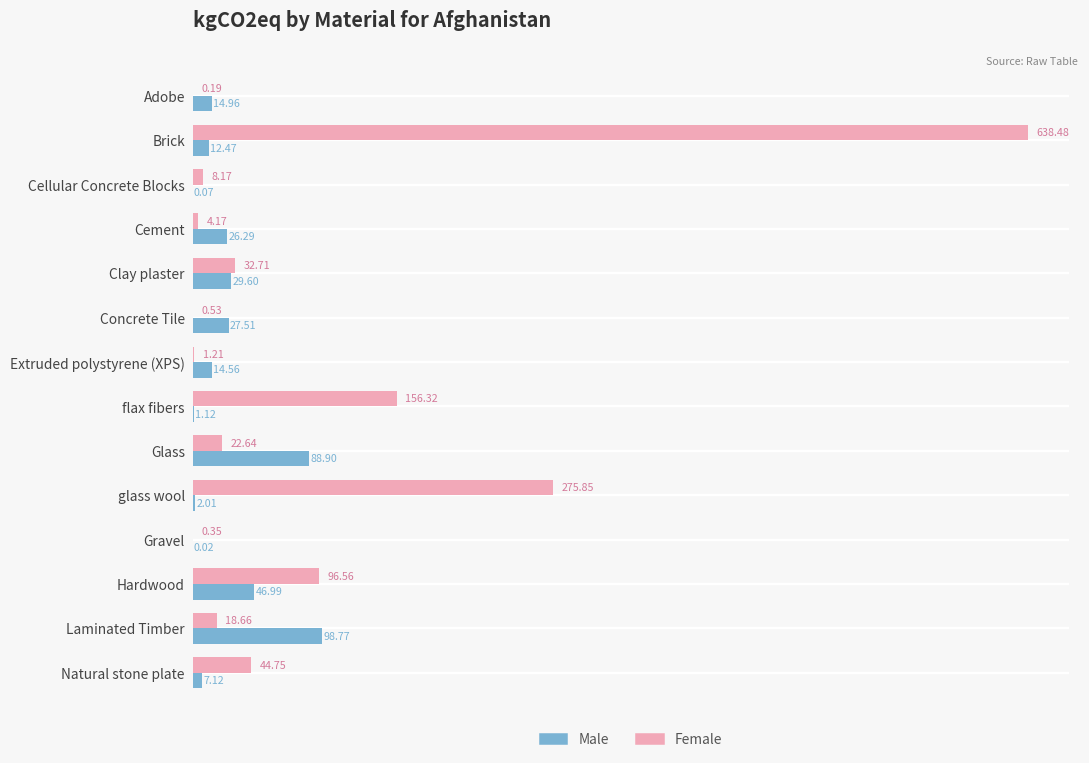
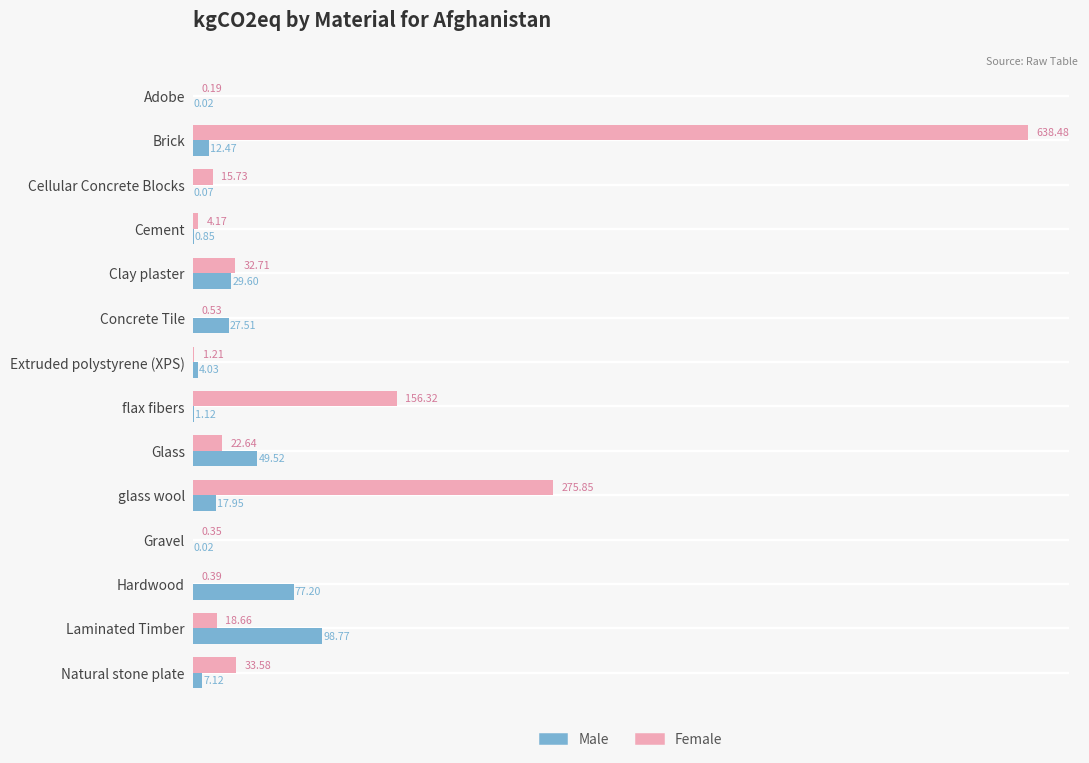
Male, Adobe: 14.96 -> 0.02
Female, Cellular Concrete Blocks: 8.17 -> 15.73
Male, Cement: 26.29 -> 0.85
Male, Extruded polystyrene (XPS): 14.56 -> 4.03
Male, Glass: 88.90 -> 49.52
Male, glass wool: 2.01 -> 17.95
Female, Hardwood: 96.56 -> 0.39
Male, Hardwood: 46.99 -> 77.20
Female, Natural stone plate: 44.75 -> 33.58
